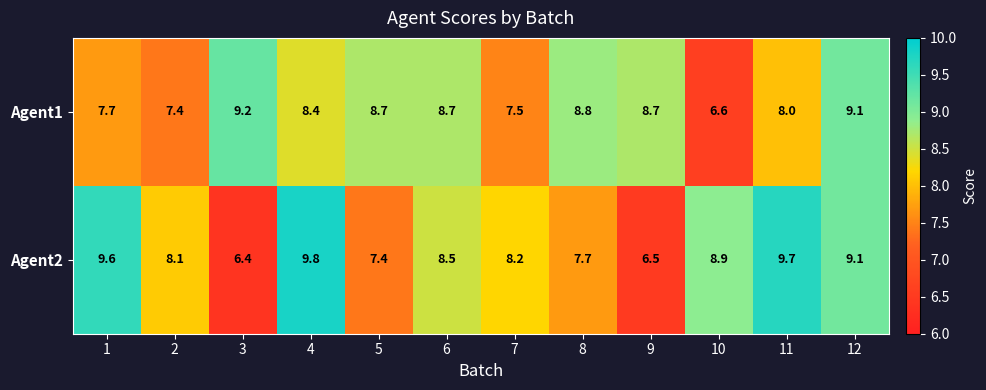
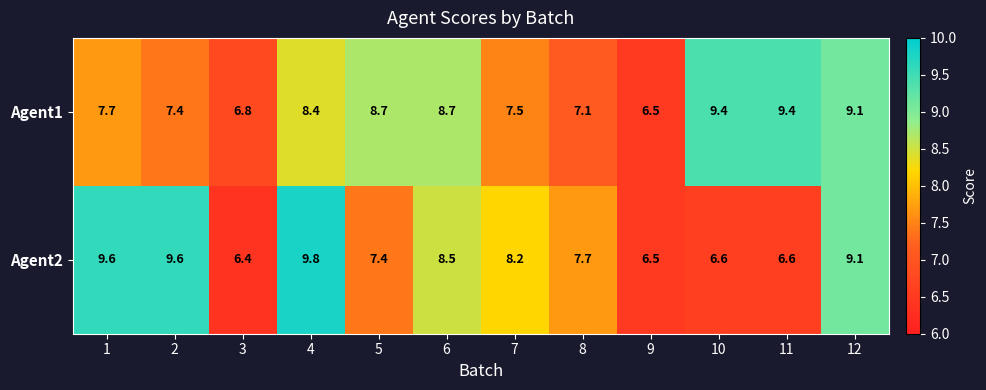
Agent1, 3: 9.2 -> 6.8
Agent1, 8: 8.8 -> 7.1
Agent1, 9: 8.7 -> 6.5
Agent1, 10: 6.6 -> 9.4
Agent1, 11: 8.0 -> 9.4
Agent2, 2: 8.1 -> 9.6
Agent2, 10: 8.9 -> 6.6
Agent2, 11: 9.7 -> 6.6
